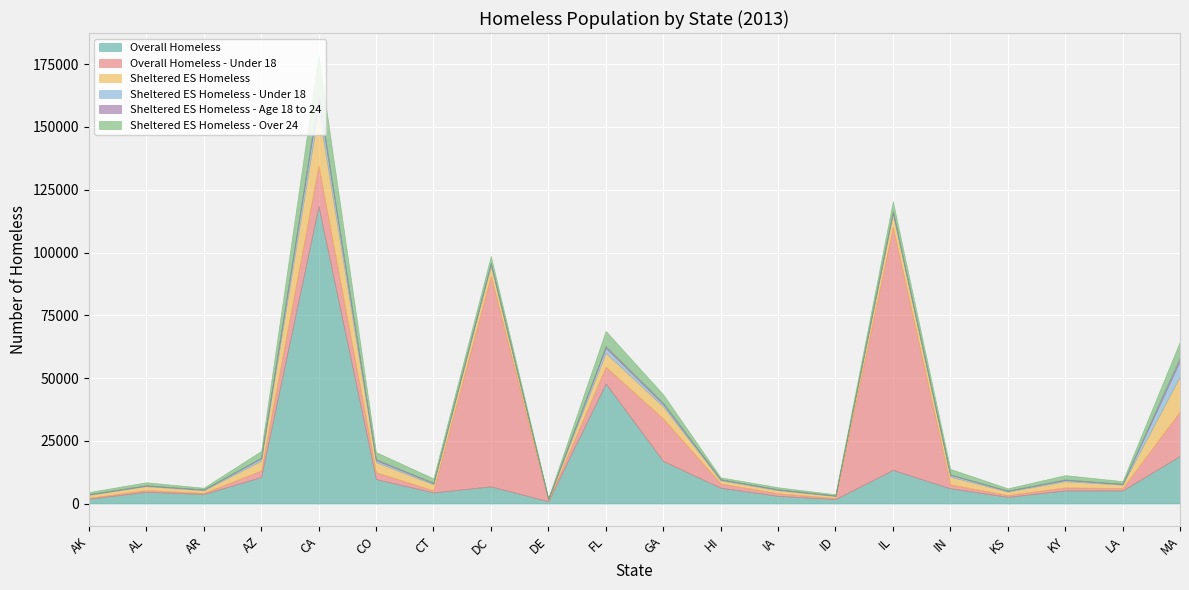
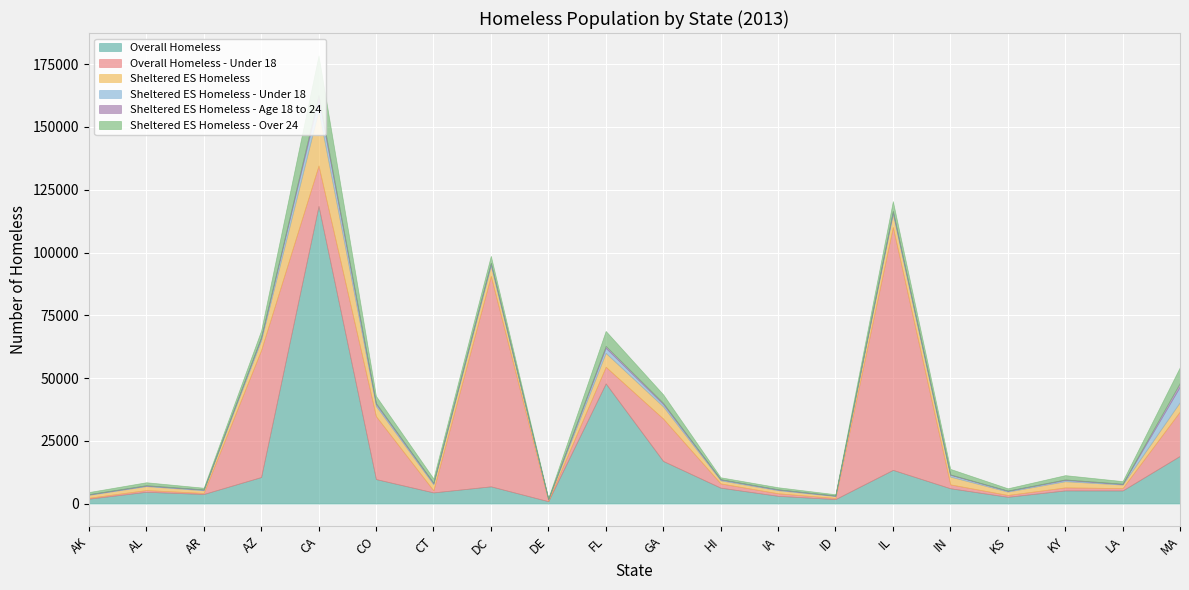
Overall Homeless - Under 18, AZ: 3000 -> 51000
Overall Homeless - Under 18, CO: 3000 -> 25000
Sheltered ES Homeless, MA: 14000 -> 4000
